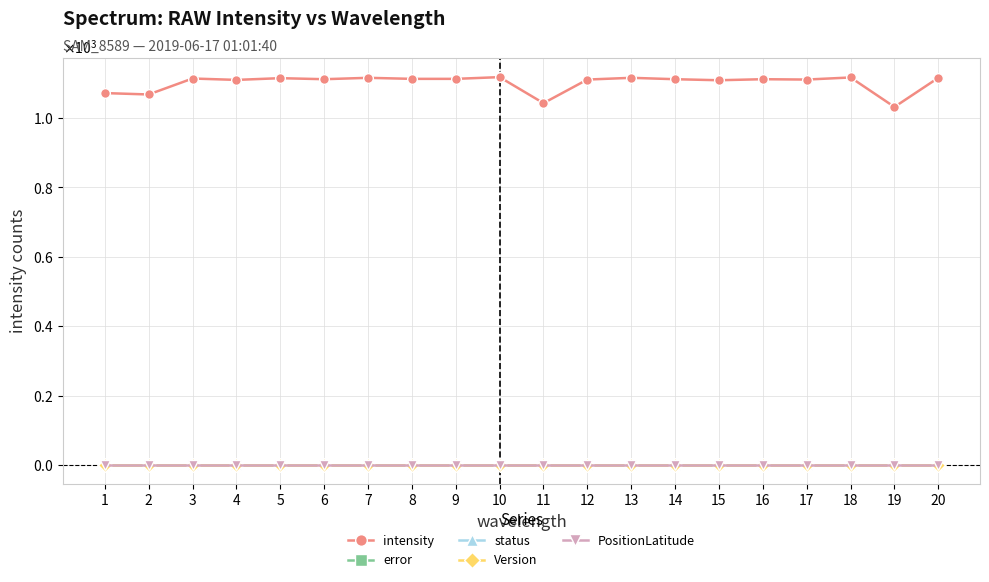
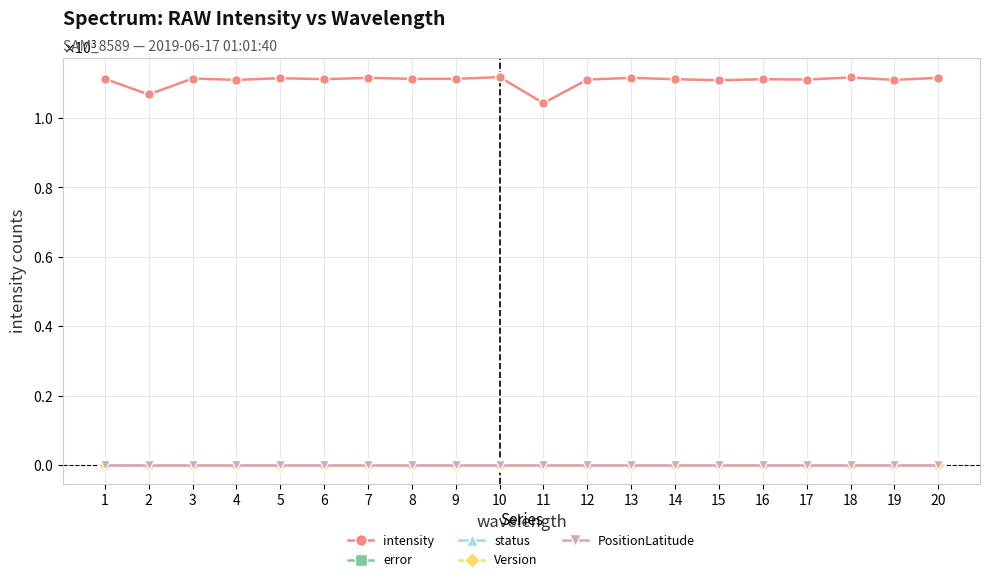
intensity, 1: 1070 -> 1110
intensity, 19: 1030 -> 1110
